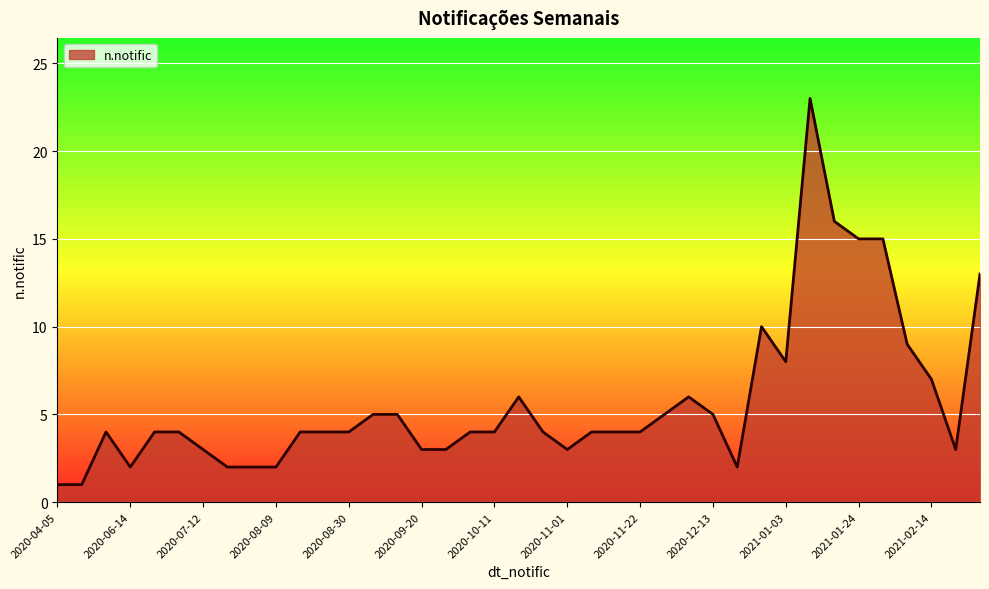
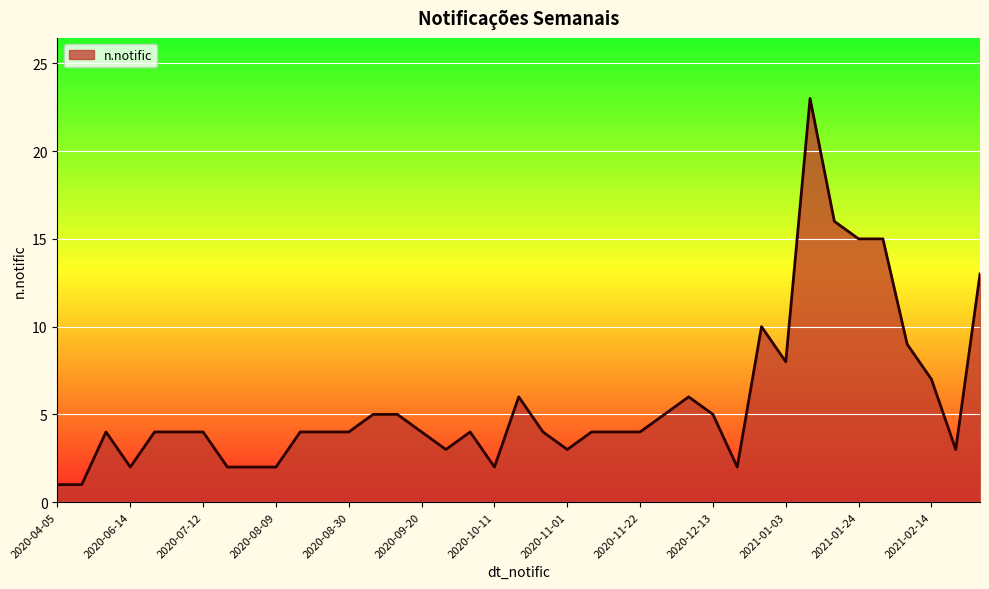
2020-07-12: 3 -> 4
2020-09-20: 3 -> 4
2020-10-11: 4 -> 2
